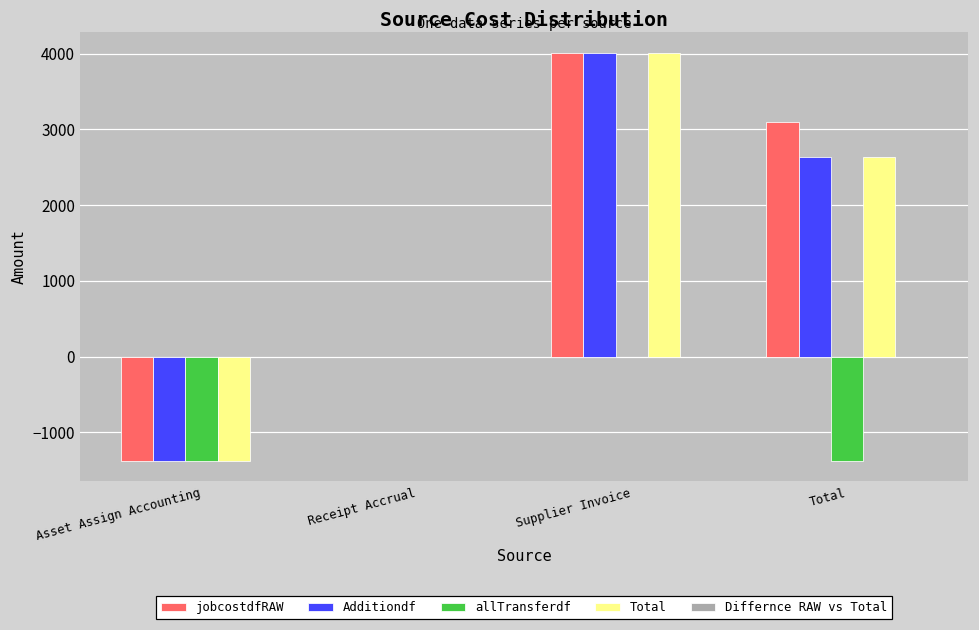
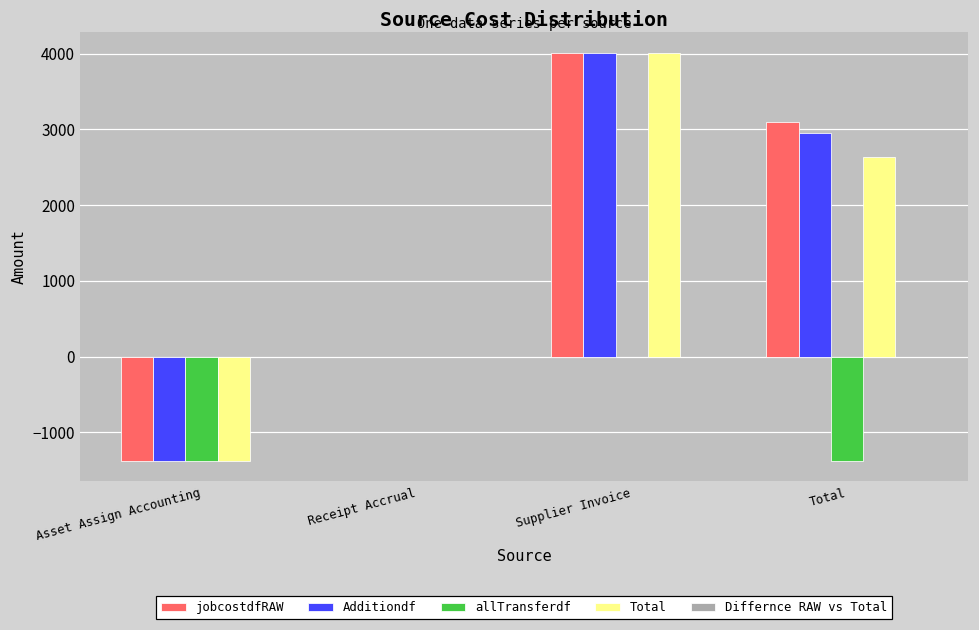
Additiondf, Total: 2600 -> 3000
